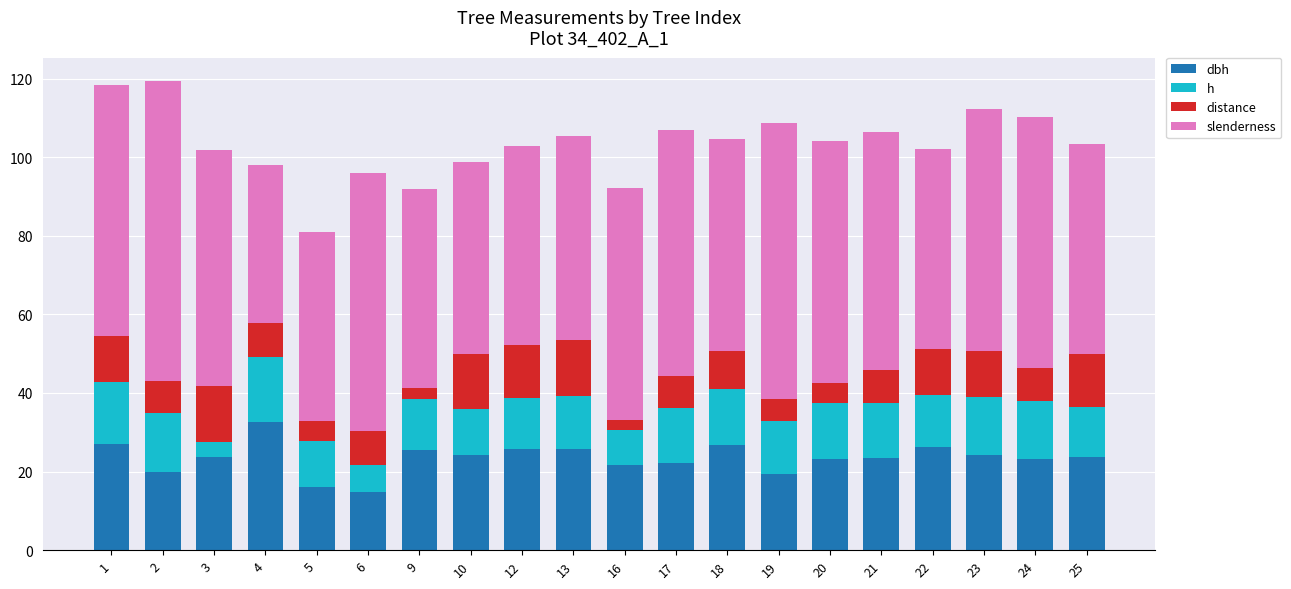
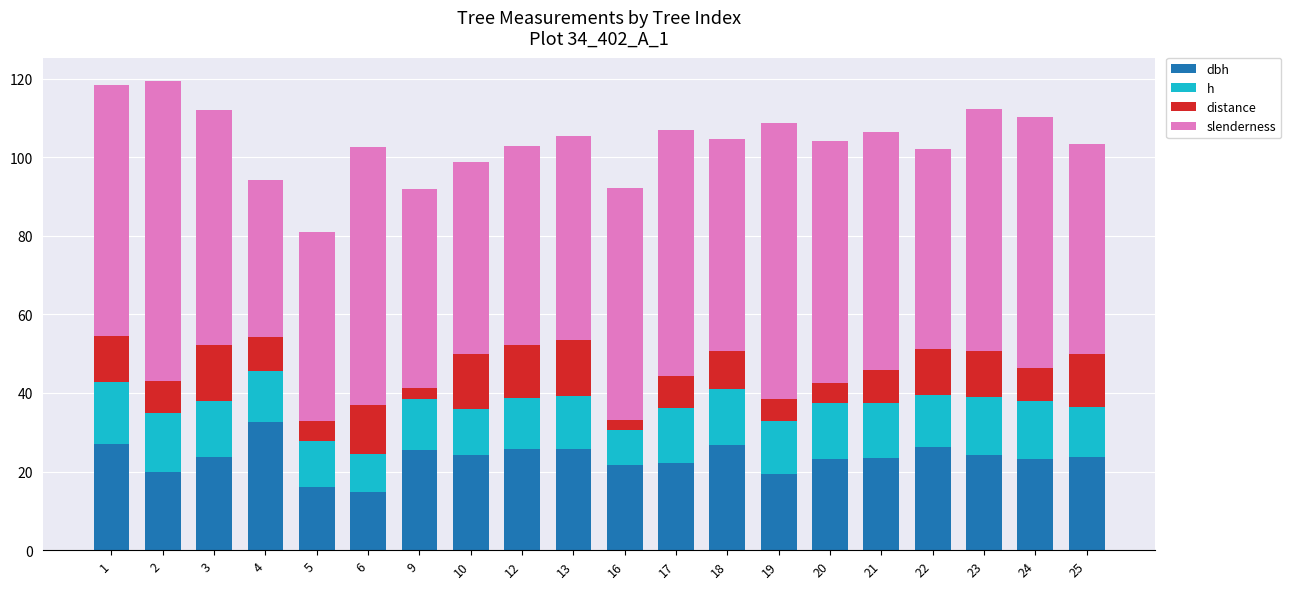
h, 3: 4 -> 14
h, 4: 17 -> 13
h, 6: 7 -> 10
distance, 6: 9 -> 13
